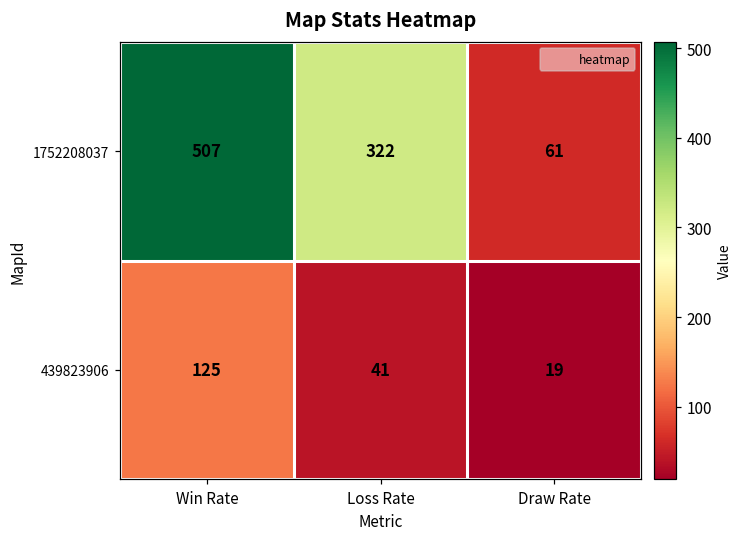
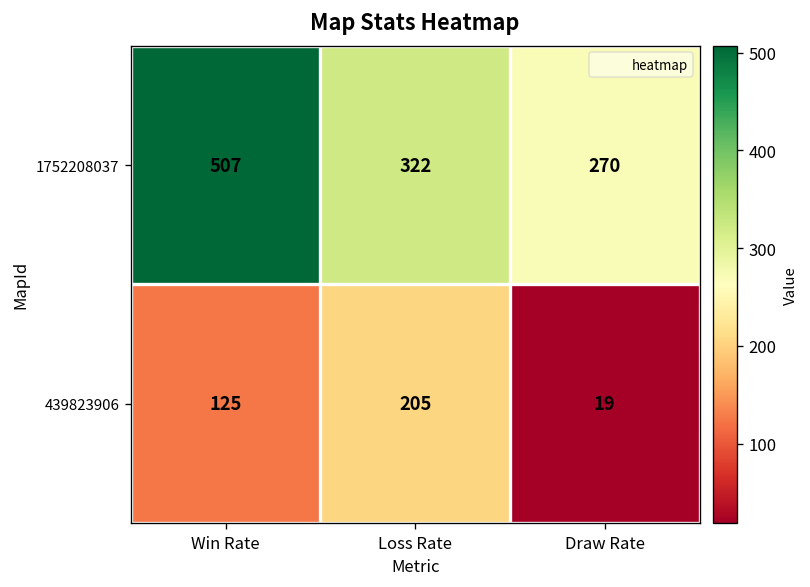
1752208037, Draw Rate: 61 -> 270
439823906, Loss Rate: 41 -> 205
